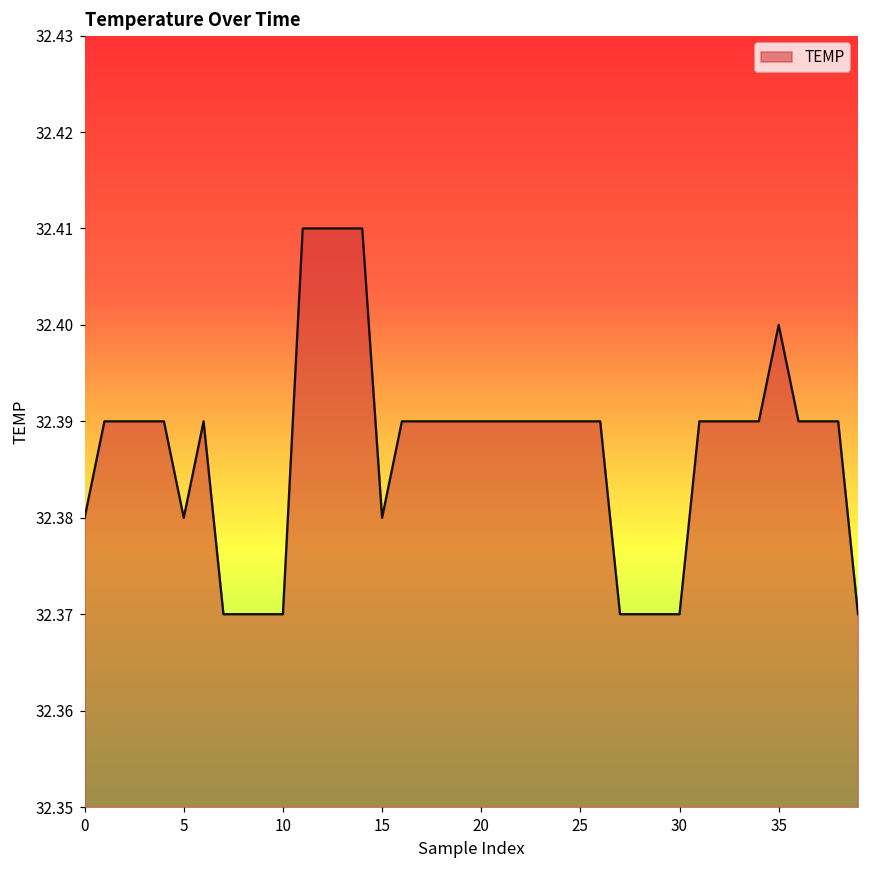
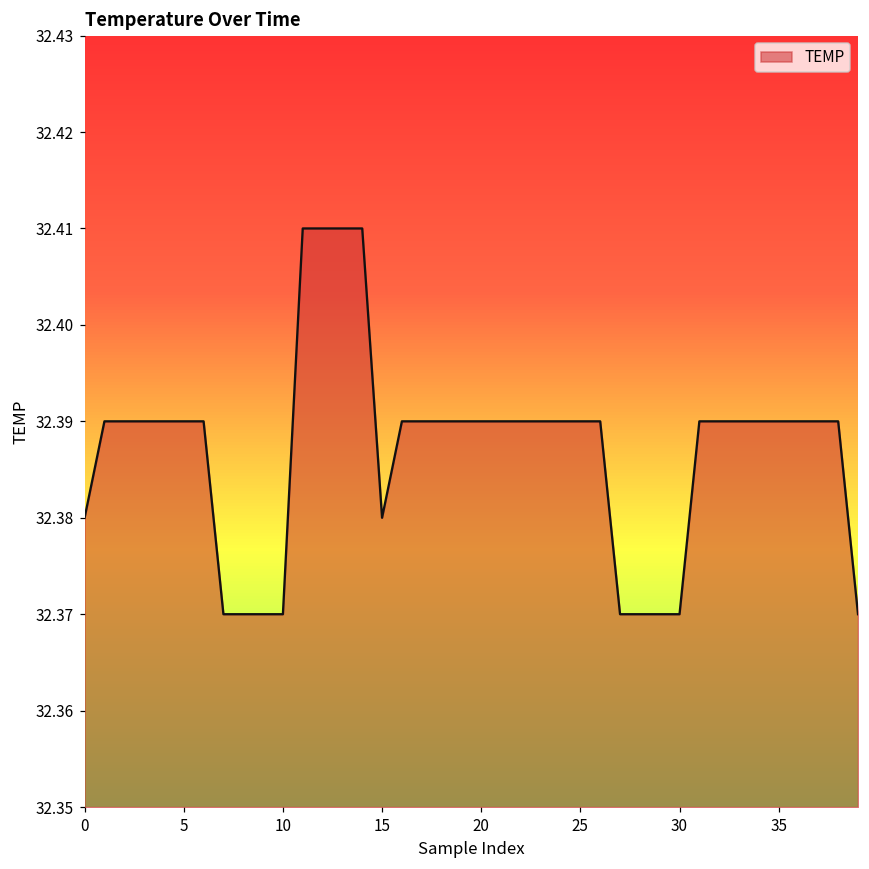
TEMP, 5: 32.38 -> 32.39
TEMP, 35: 32.40 -> 32.39
